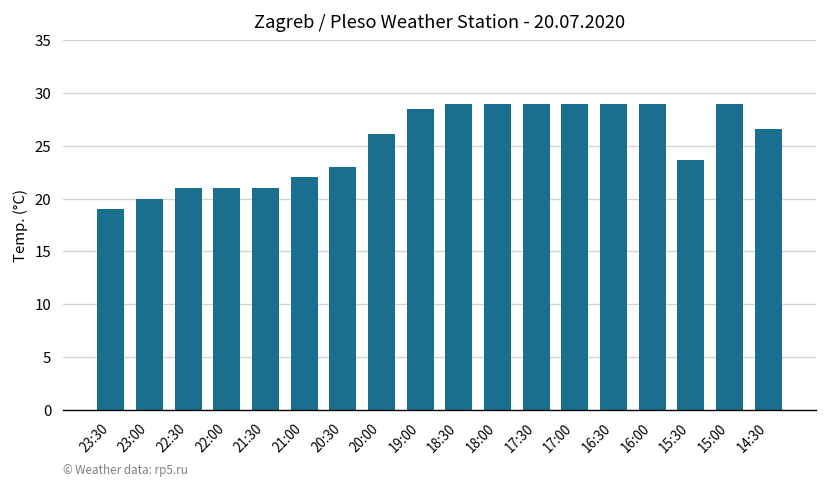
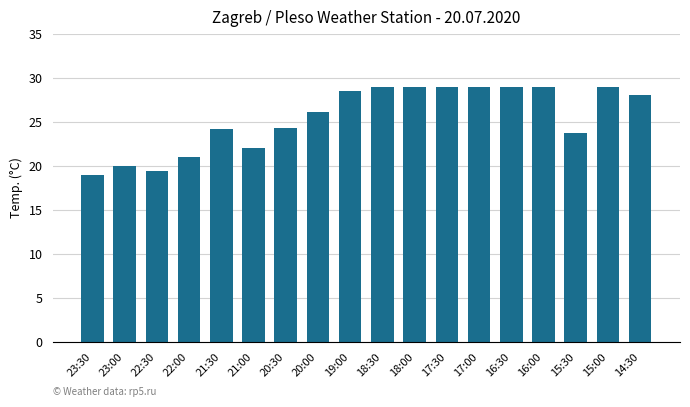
22:30: 21 -> 19
21:30: 21 -> 24
20:30: 23 -> 24
14:30: 27 -> 28
